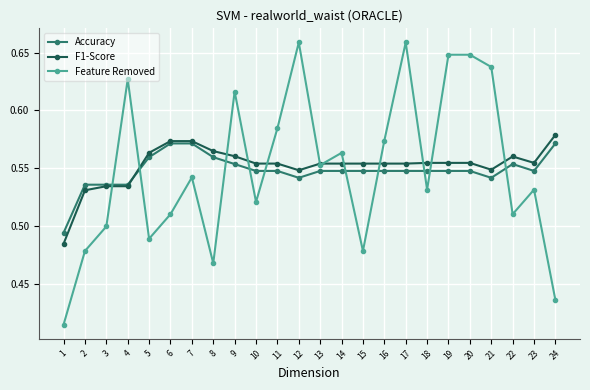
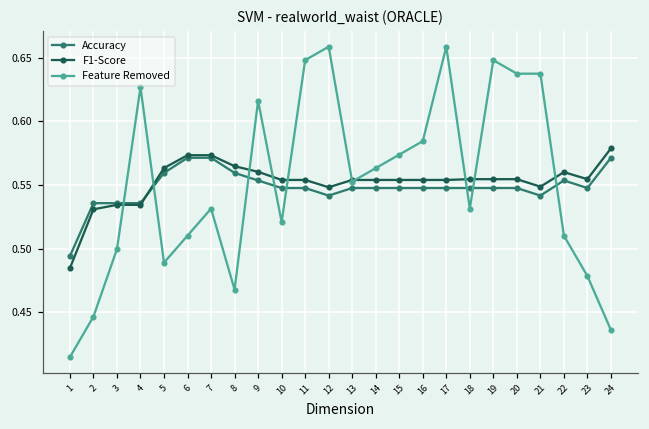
Feature Removed, 2: 0.478 -> 0.446
Feature Removed, 7: 0.542 -> 0.531
Feature Removed, 11: 0.585 -> 0.648
Feature Removed, 15: 0.478 -> 0.574
Feature Removed, 16: 0.574 -> 0.585
Feature Removed, 20: 0.648 -> 0.638
Feature Removed, 23: 0.531 -> 0.478
